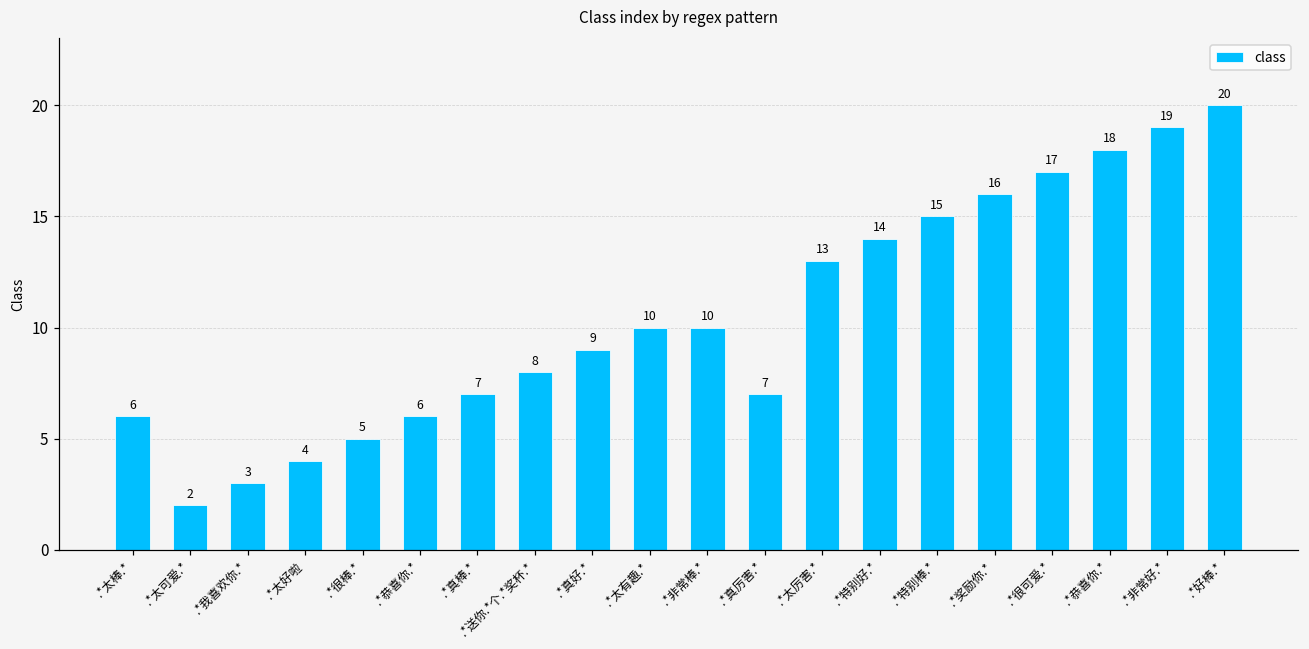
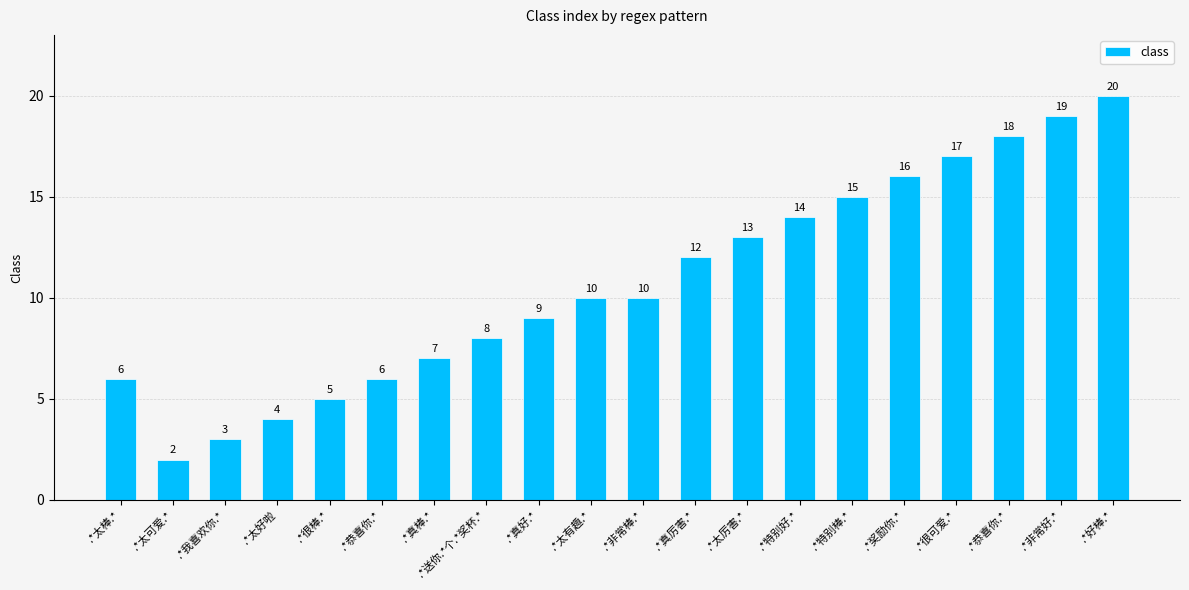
.*真厉害.*: 7 -> 12
